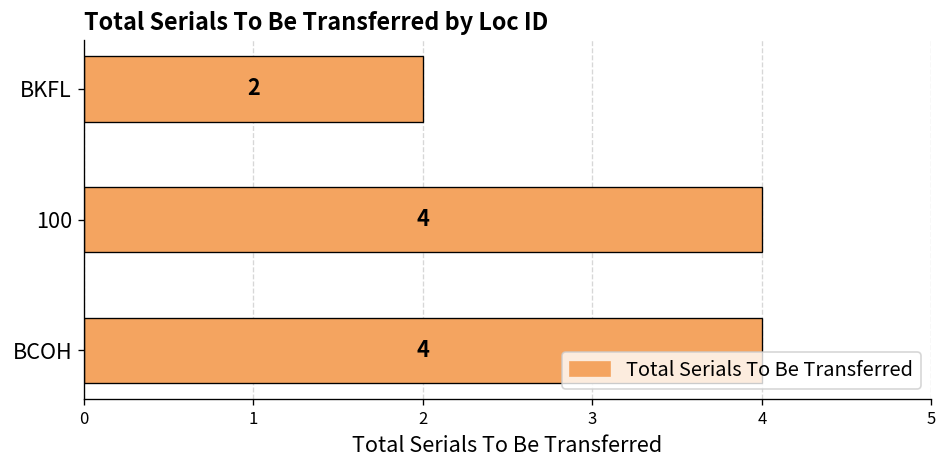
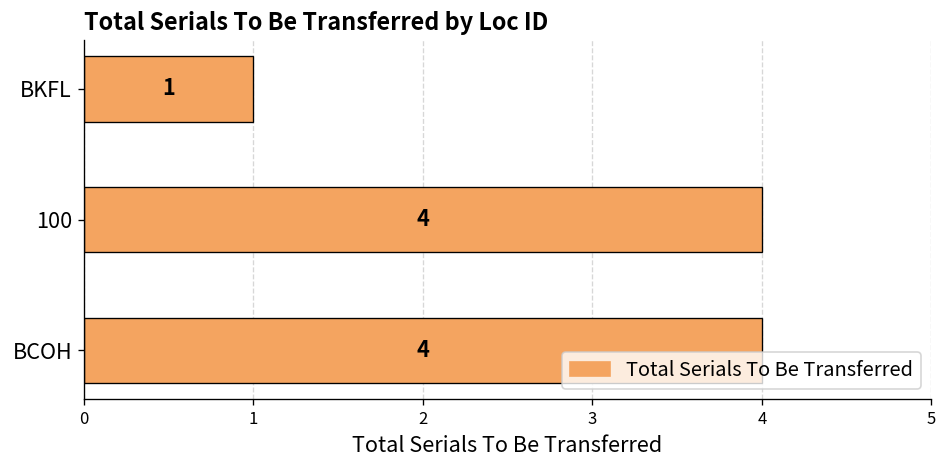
BKFL: 2 -> 1
